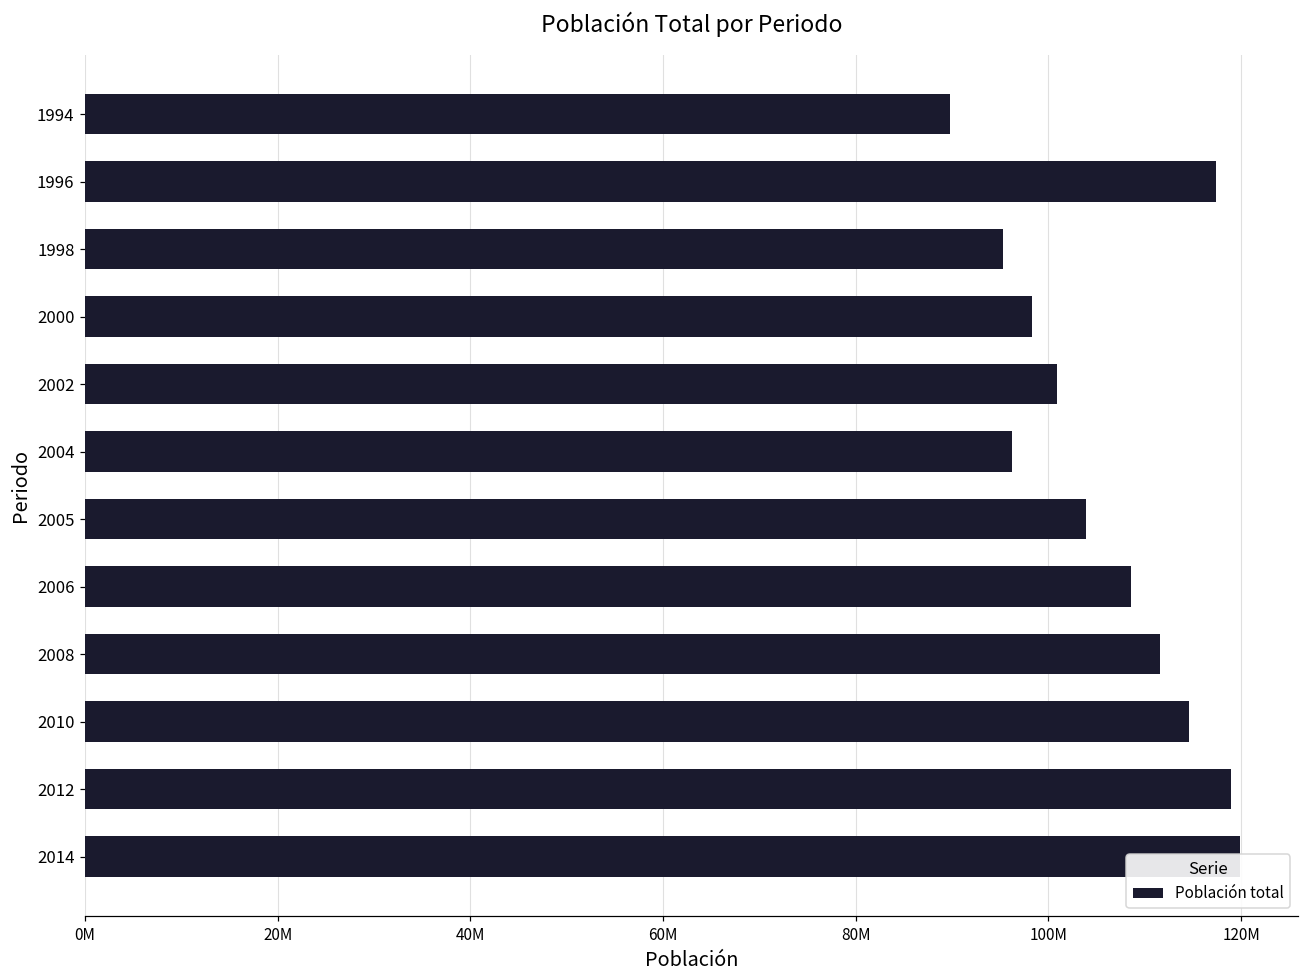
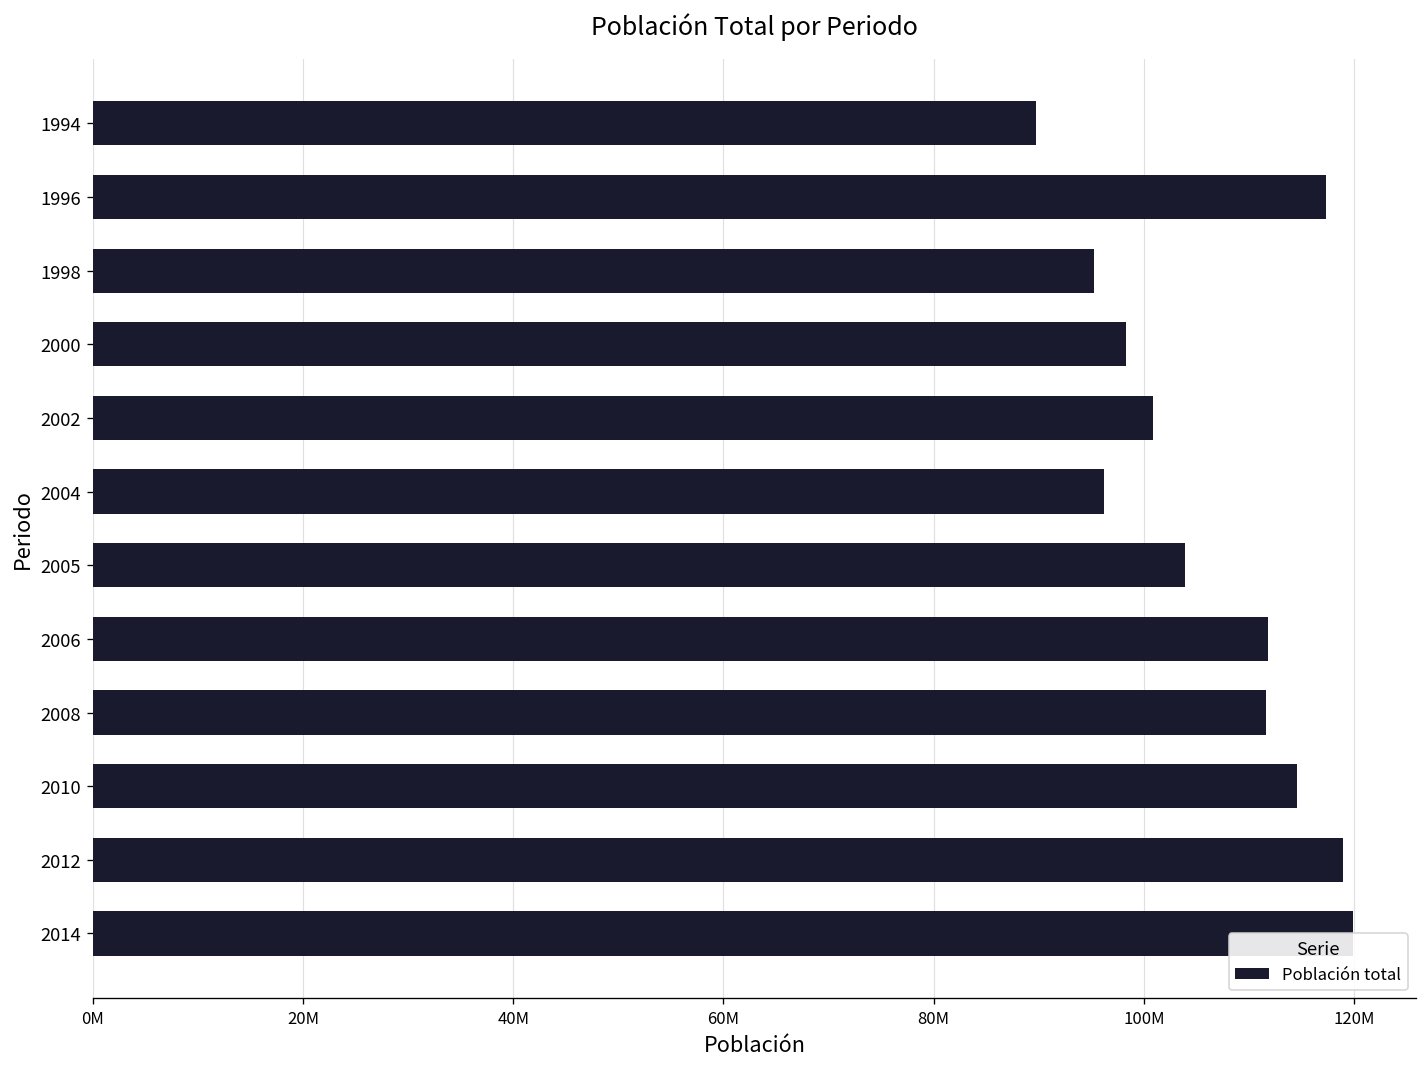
2006: 109000000 -> 112000000
